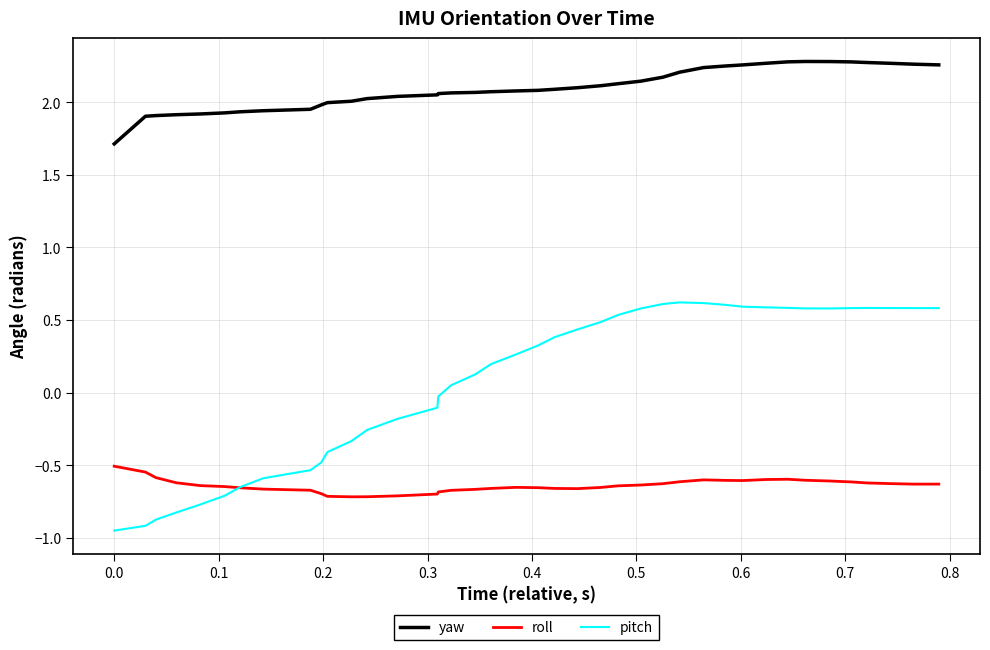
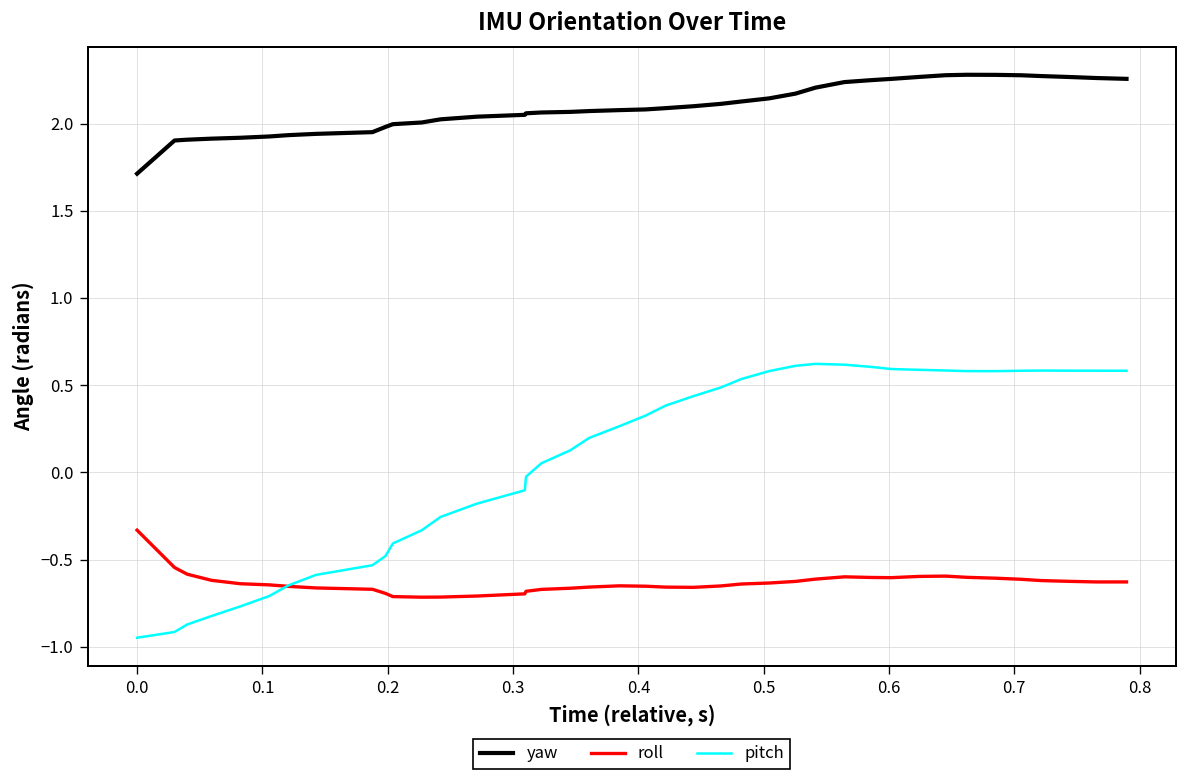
roll, 0.0: -0.51 -> -0.33
